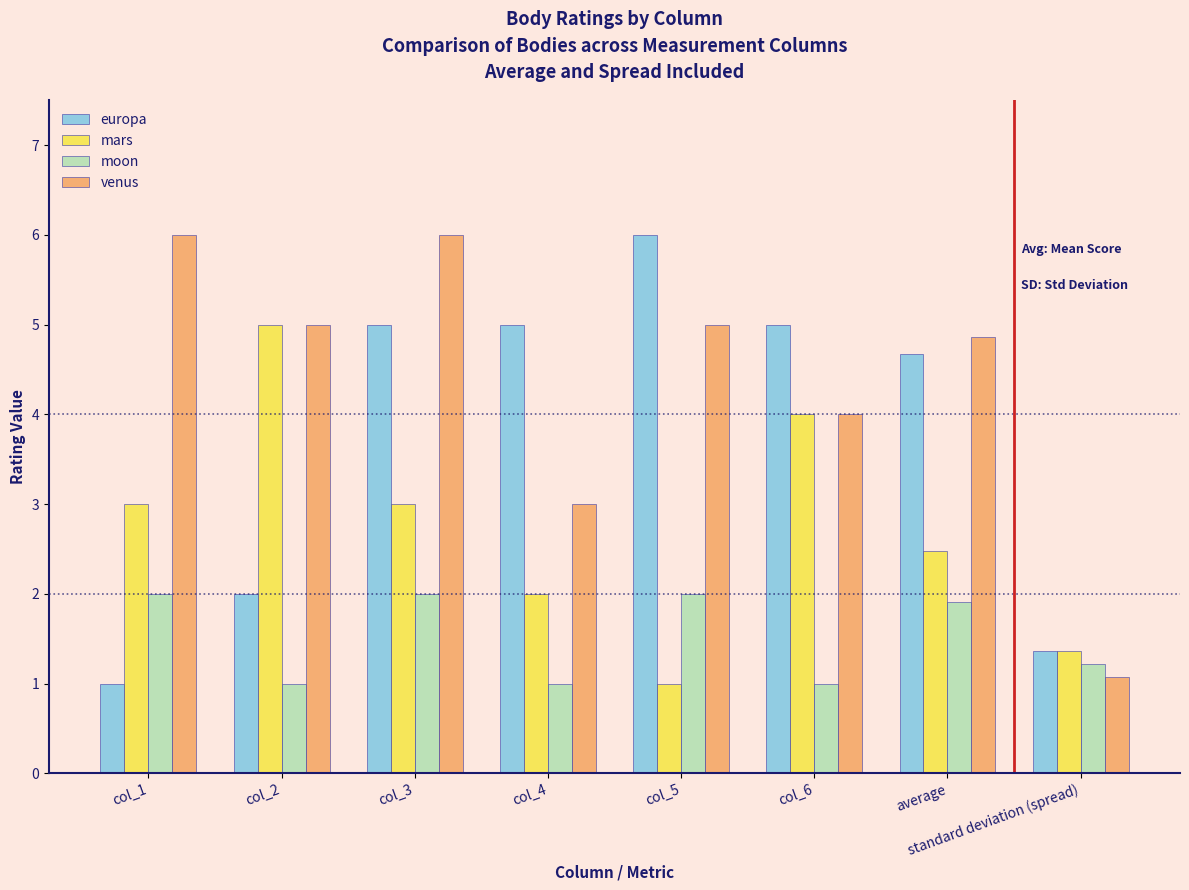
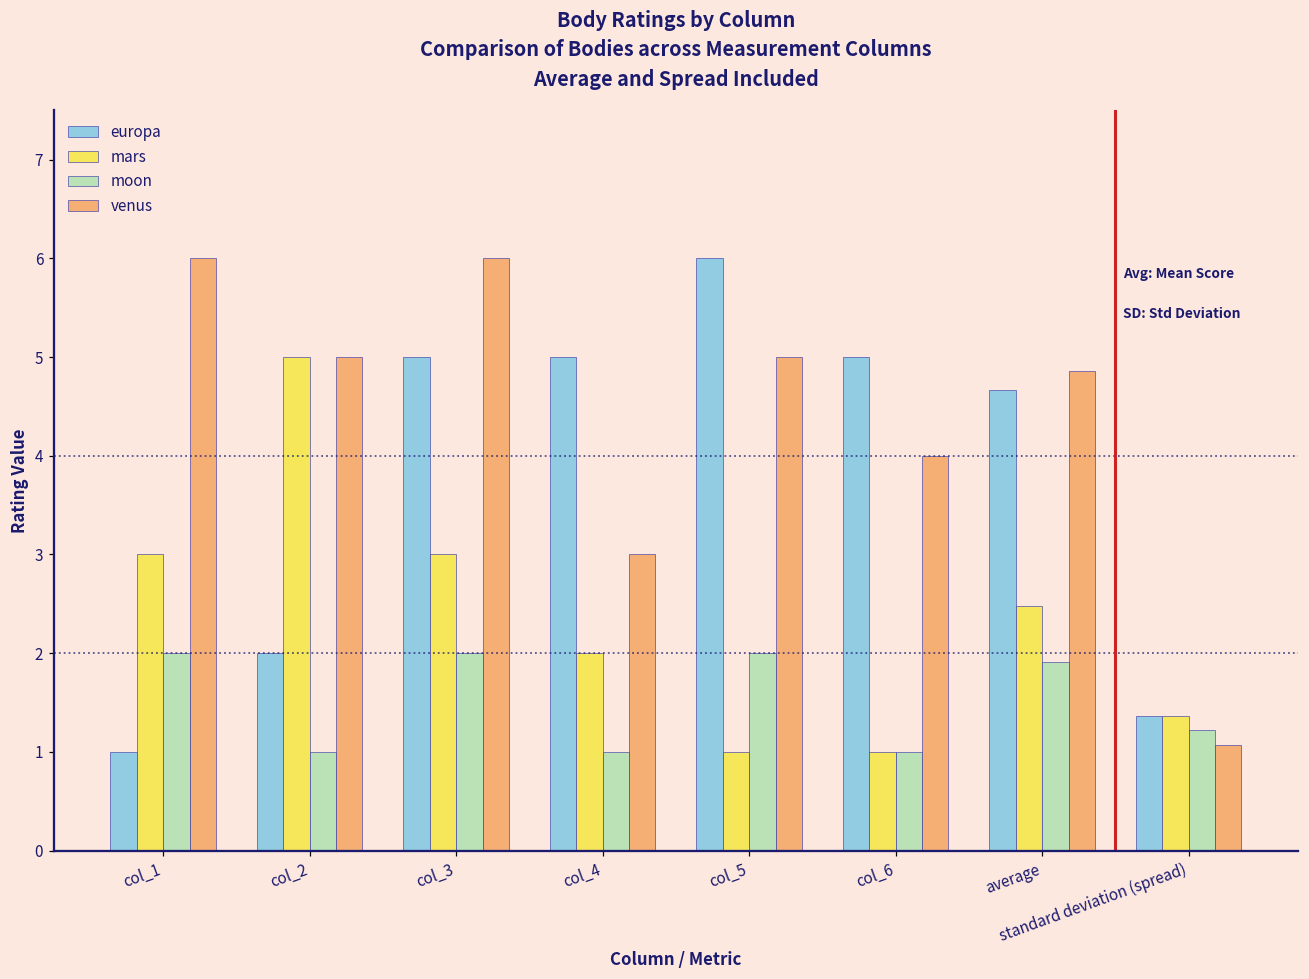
mars, col_6: 4 -> 1
